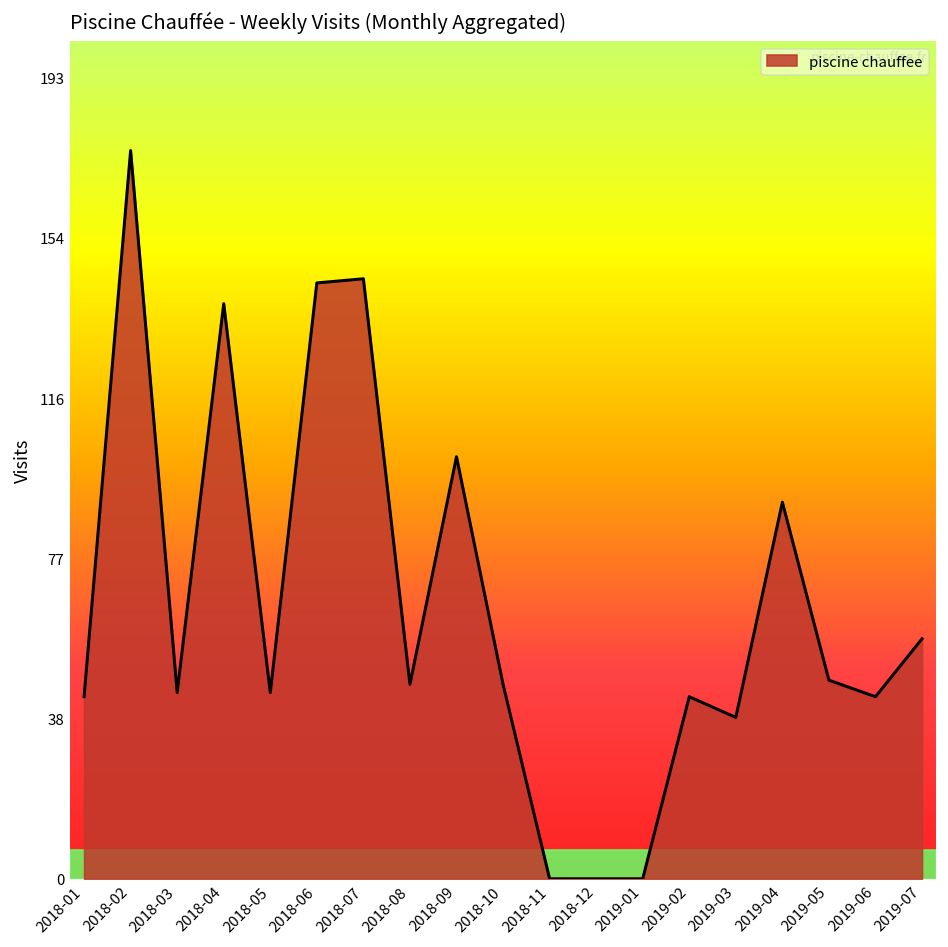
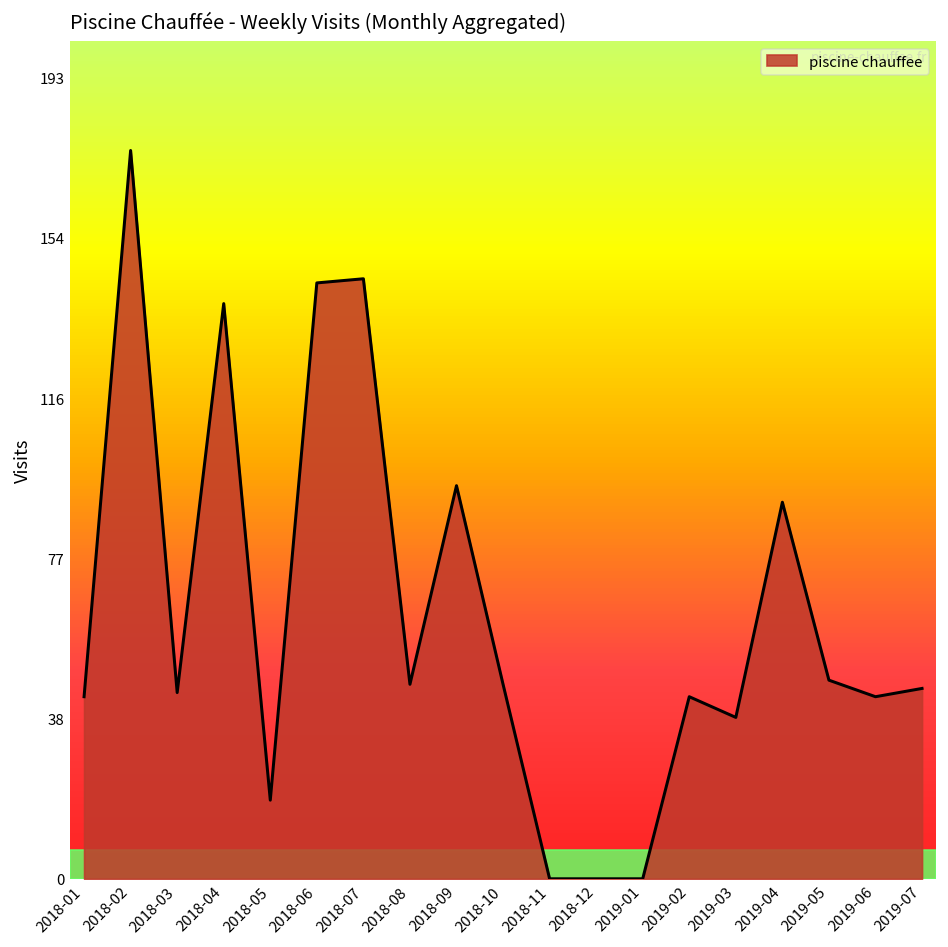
2018-05: 45 -> 19
2018-09: 102 -> 95
2019-07: 58 -> 46
